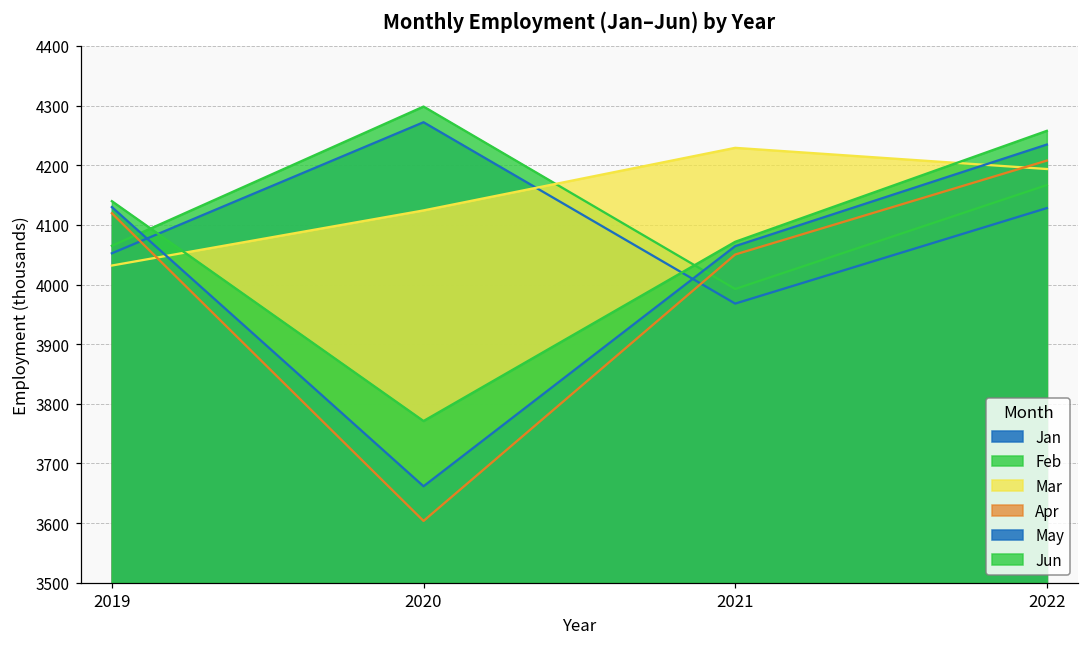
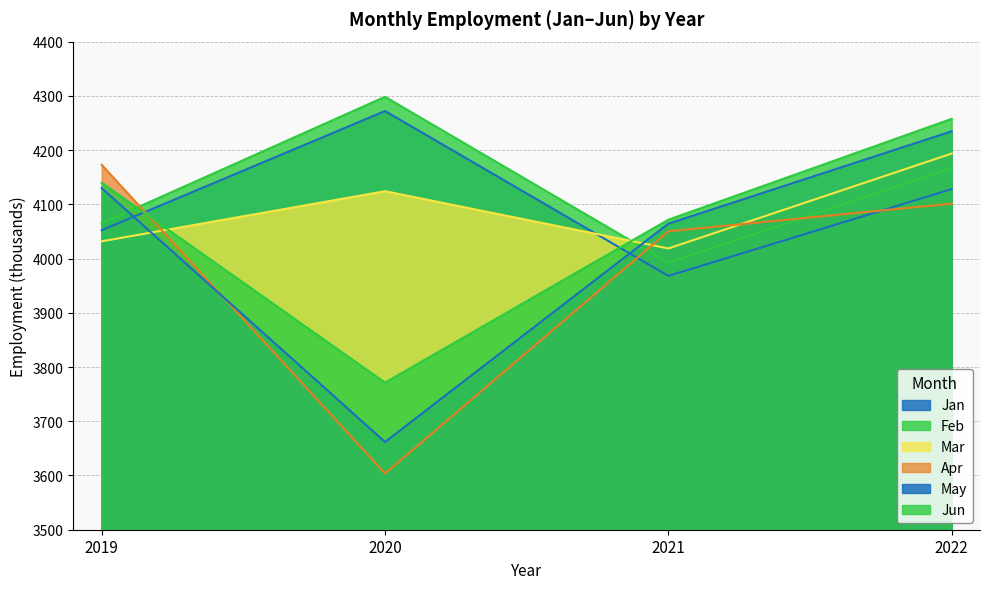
Apr, 2019: 4120 -> 4170
Mar, 2021: 4230 -> 4020
Apr, 2022: 4210 -> 4100
